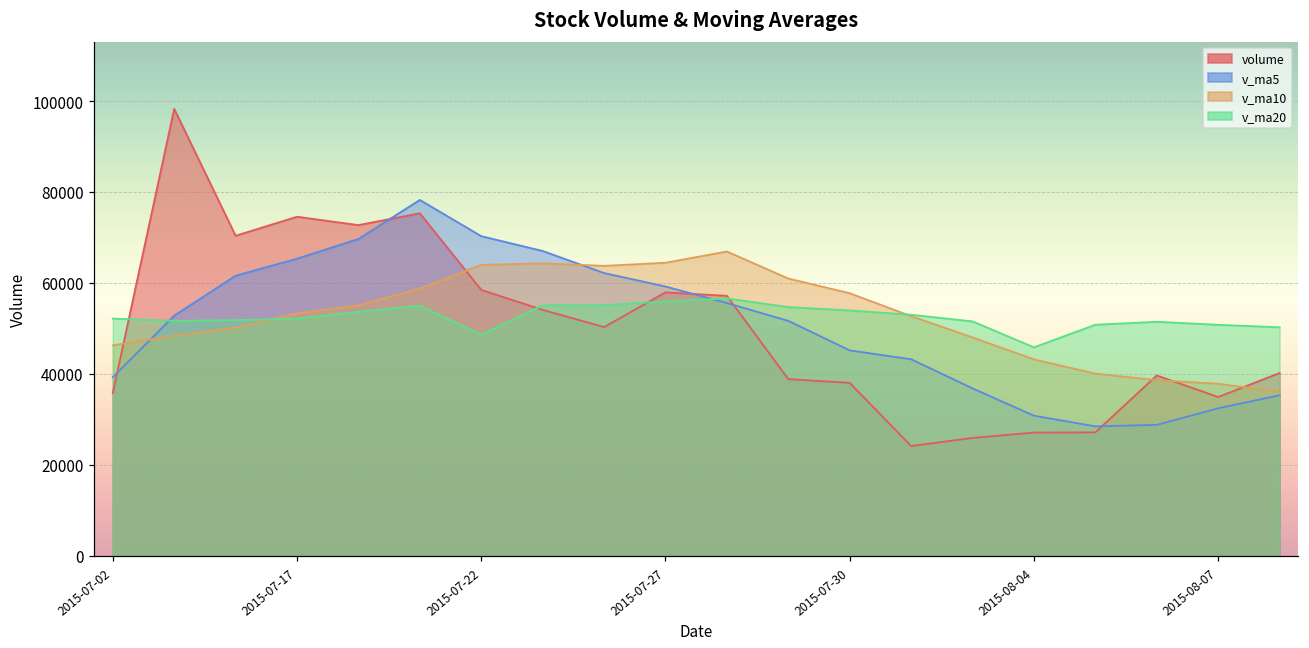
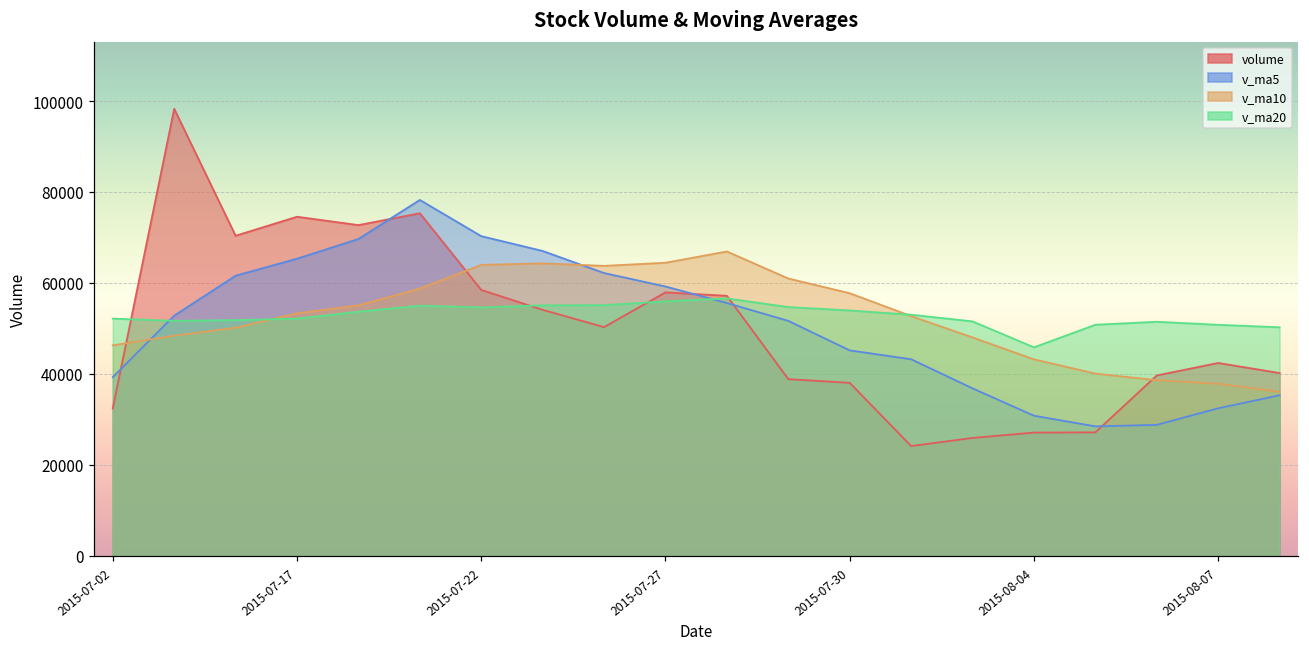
volume, 2015-07-02: 36000 -> 32000
v_ma20, 2015-07-22: 49000 -> 55000
volume, 2015-08-07: 35000 -> 42000
